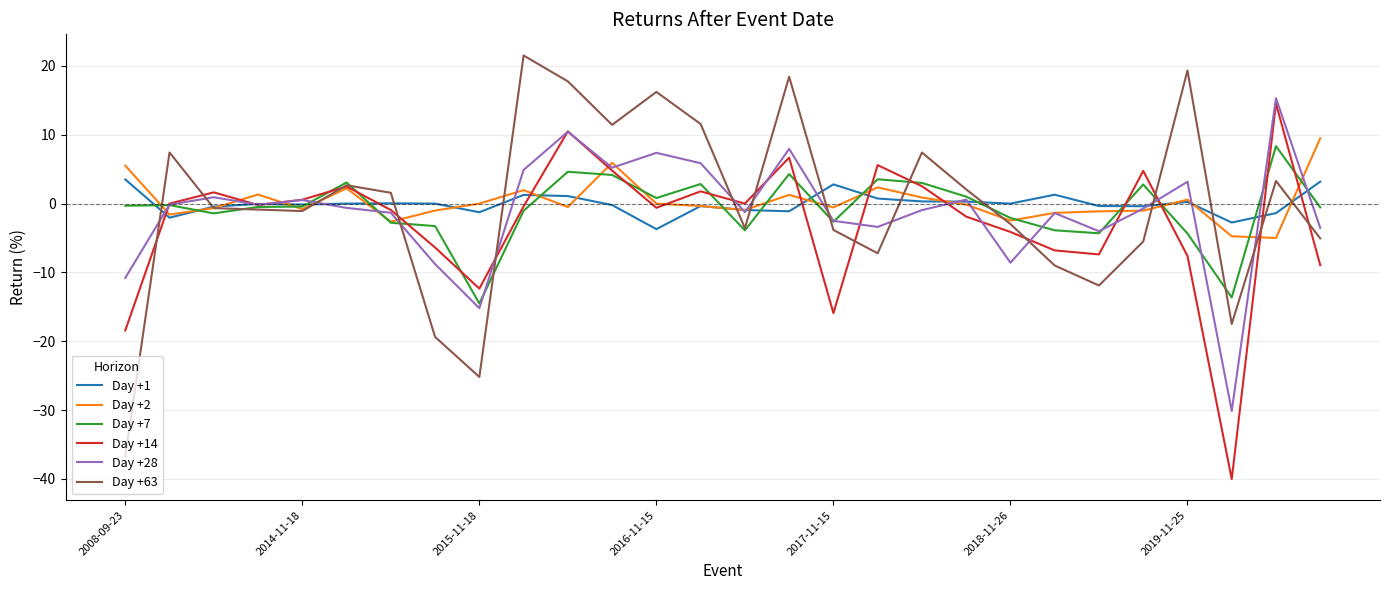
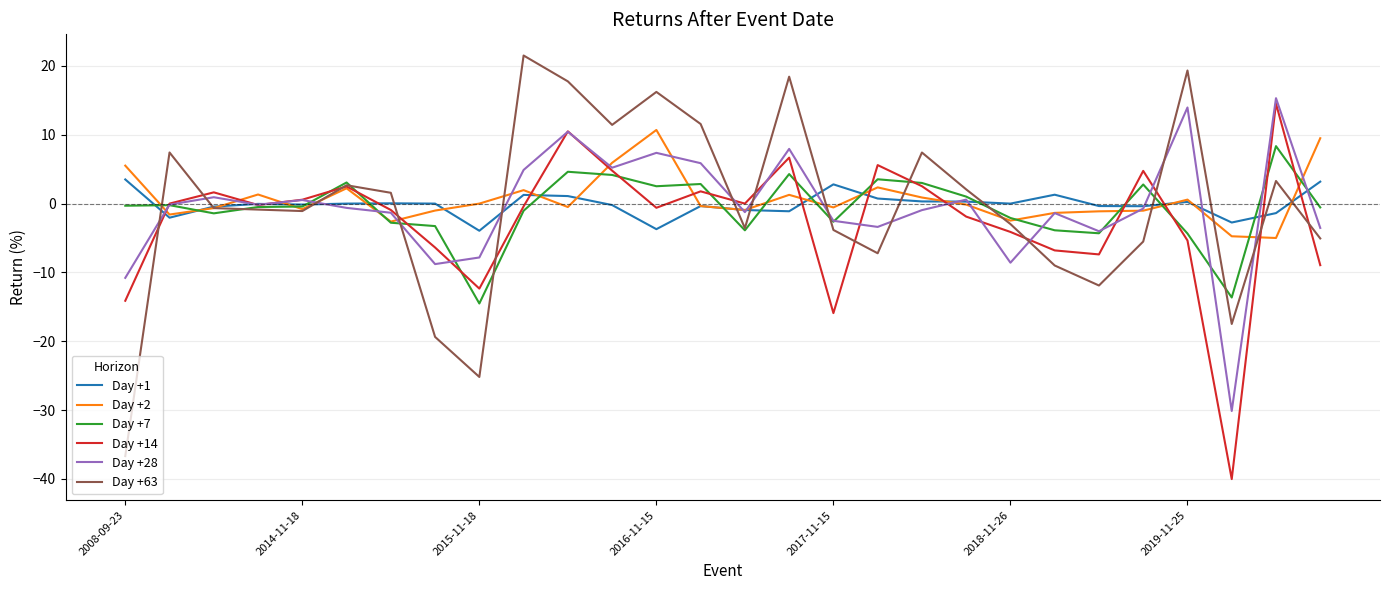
Day +14, 2008-09-23: -18 -> -14
Day +1, 2015-11-18: -1 -> -4
Day +28, 2015-11-18: -15 -> -8
Day +2, 2016-11-15: 0 -> 11
Day +7, 2016-11-15: 1 -> 3
Day +14, 2019-11-25: -8 -> -5
Day +28, 2019-11-25: 3 -> 14
